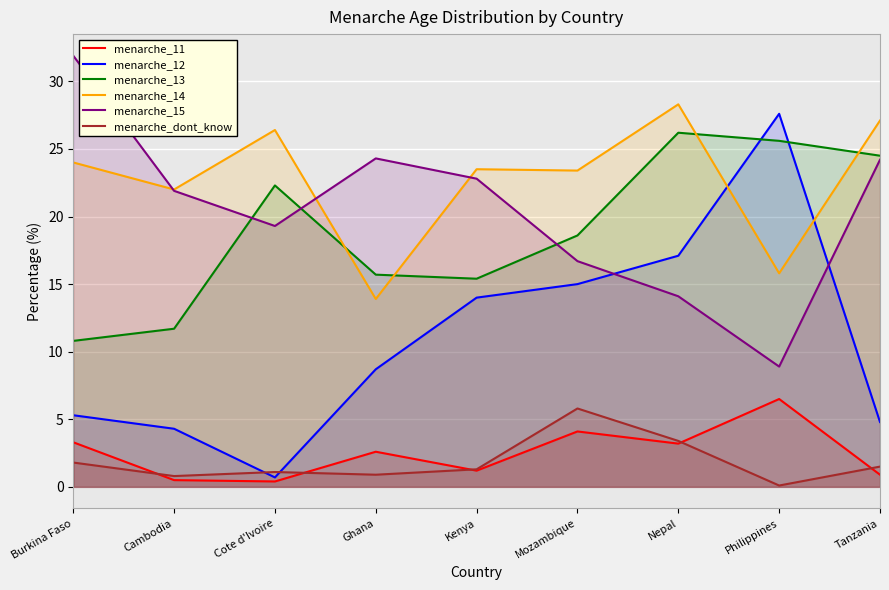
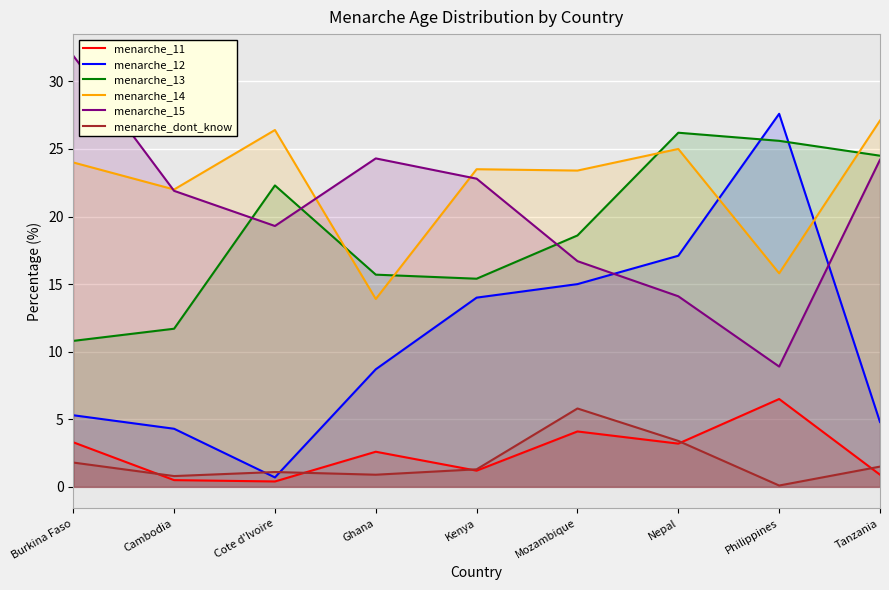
menarche_14, Nepal: 28.3 -> 25.0
